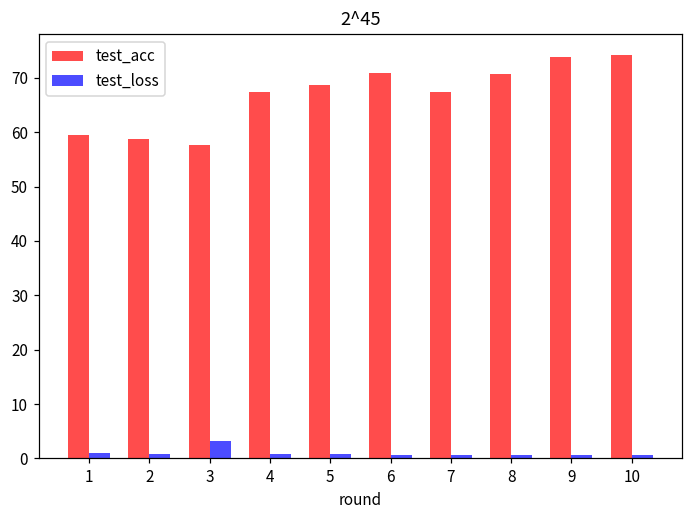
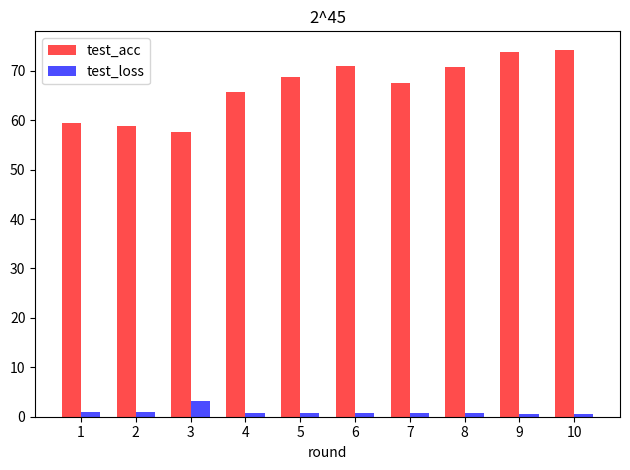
test_acc, 4: 67 -> 66
